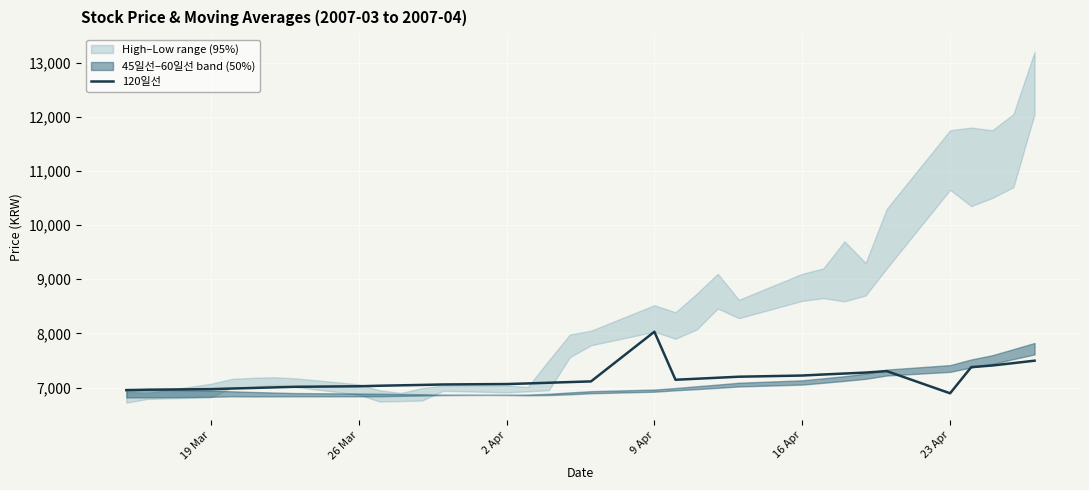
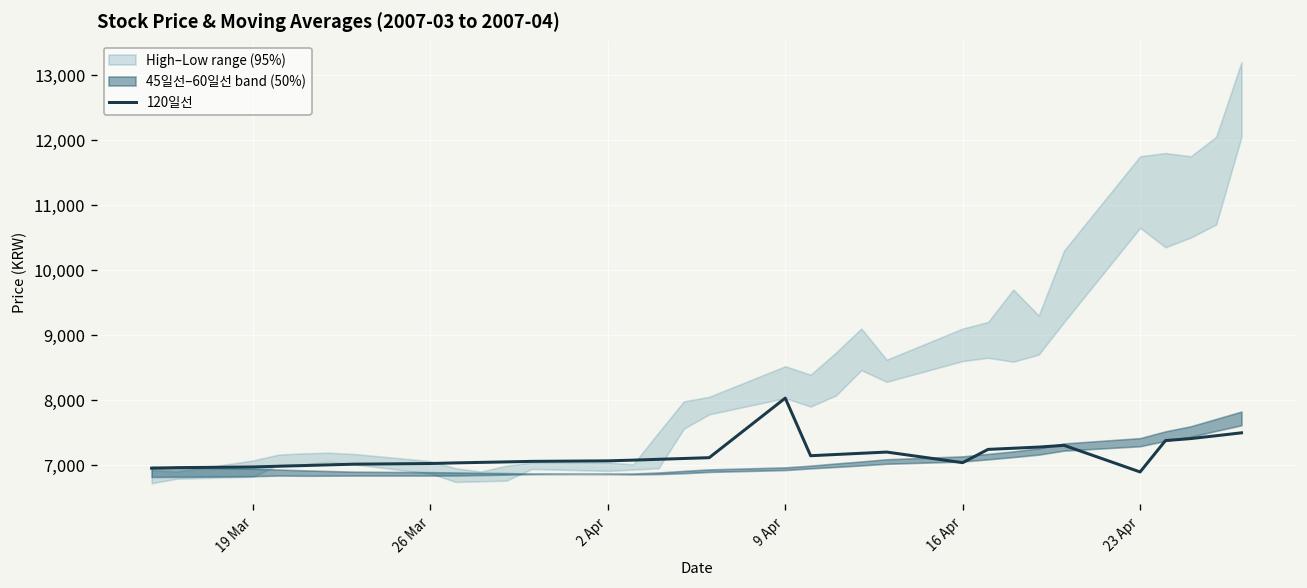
120일선, 16 Apr: 7,200 -> 7,000
